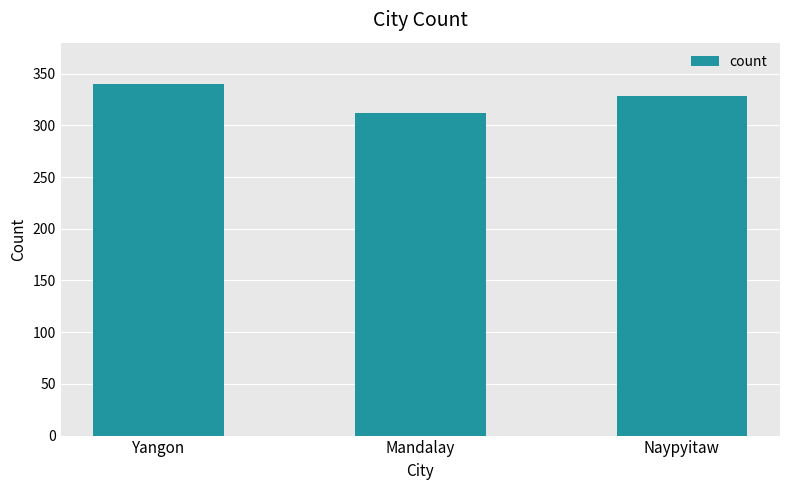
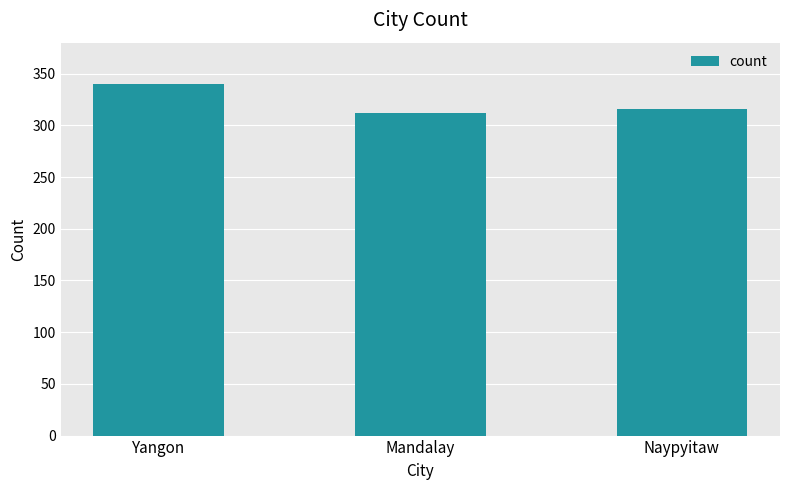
Naypyitaw: 328 -> 316
